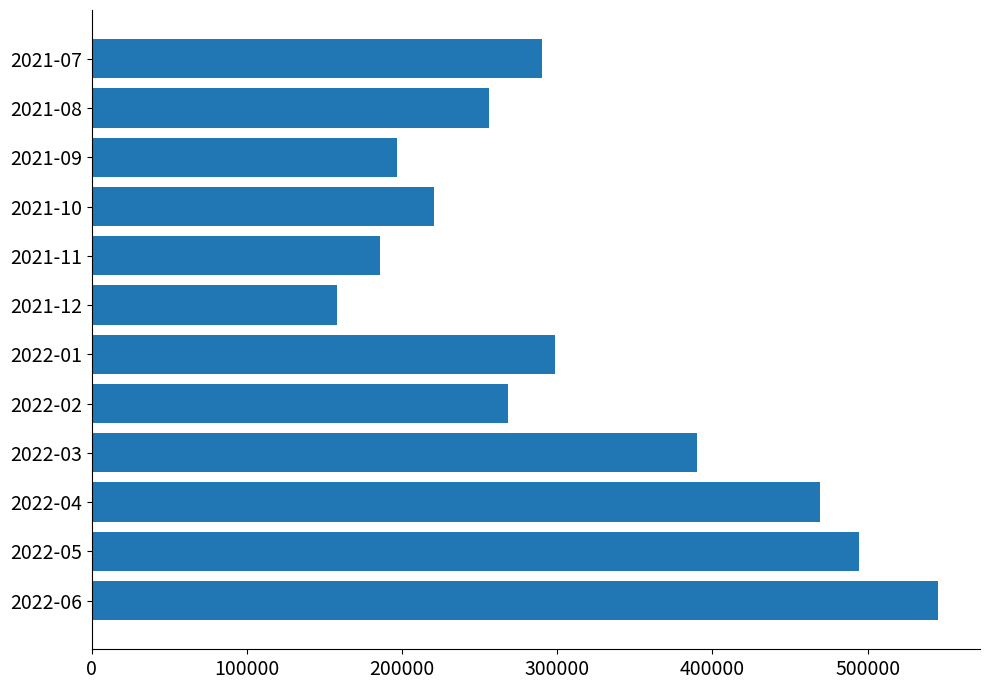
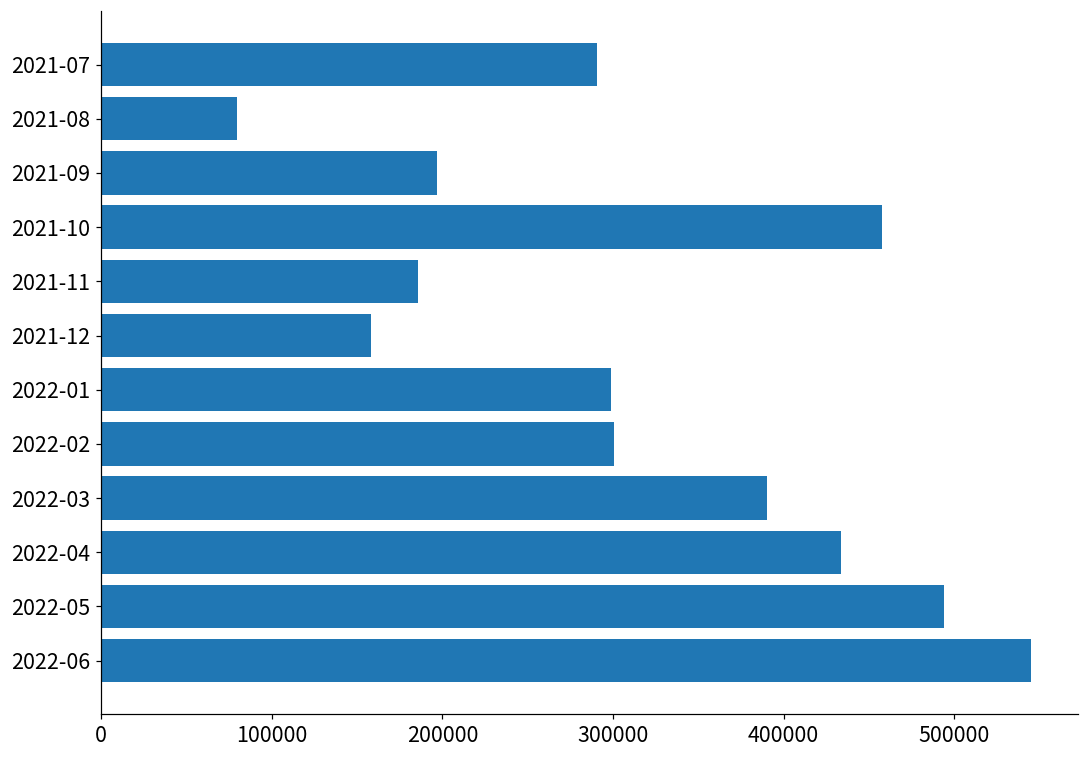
2021-08: 256000 -> 80000
2021-10: 221000 -> 458000
2022-02: 268000 -> 301000
2022-04: 469000 -> 434000
